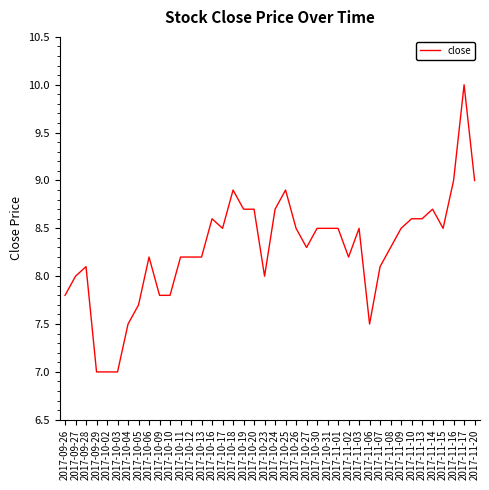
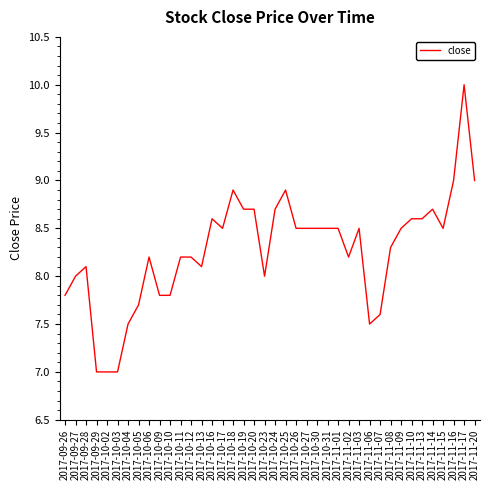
2017-10-13: 8.2 -> 8.1
2017-10-27: 8.3 -> 8.5
2017-11-07: 8.1 -> 7.6
